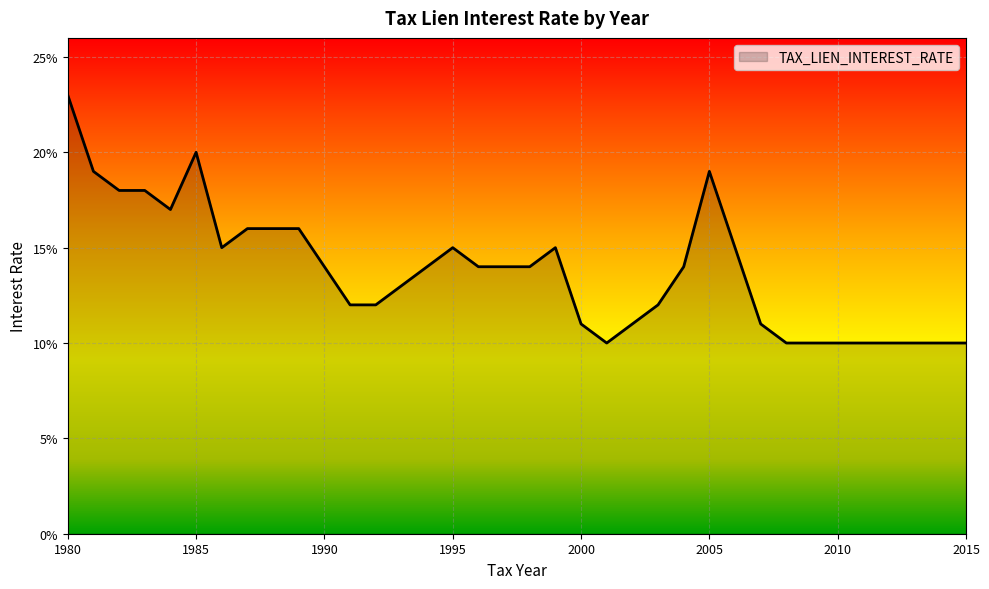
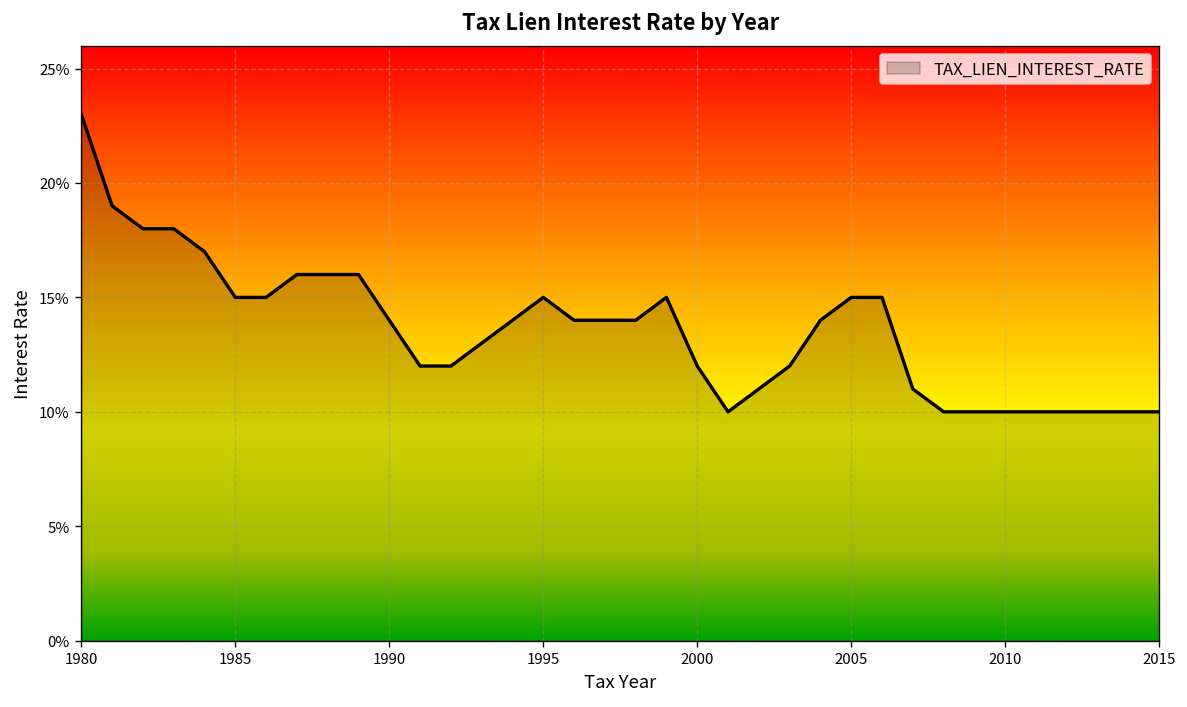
1985: 20.0% -> 15.0%
2000: 11.0% -> 12.0%
2005: 19.0% -> 15.0%
